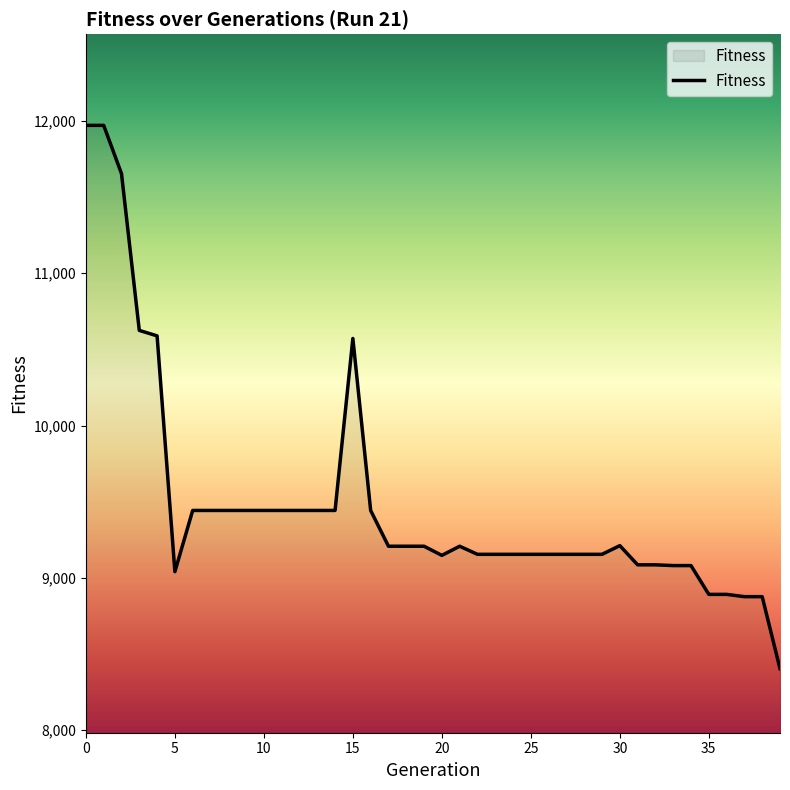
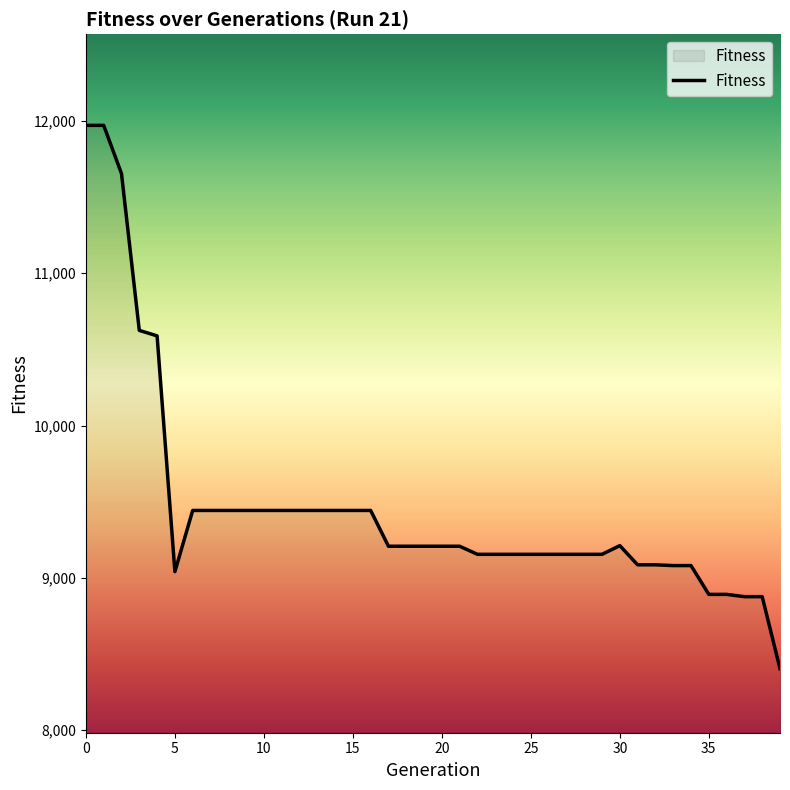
15: 10,570 -> 9,440
20: 9,150 -> 9,210
